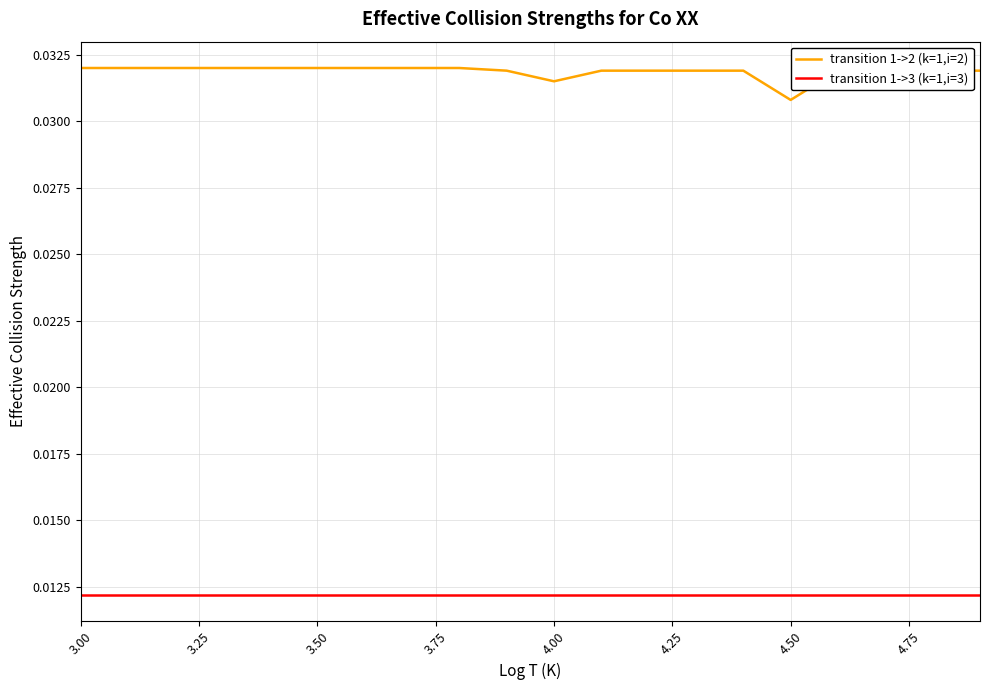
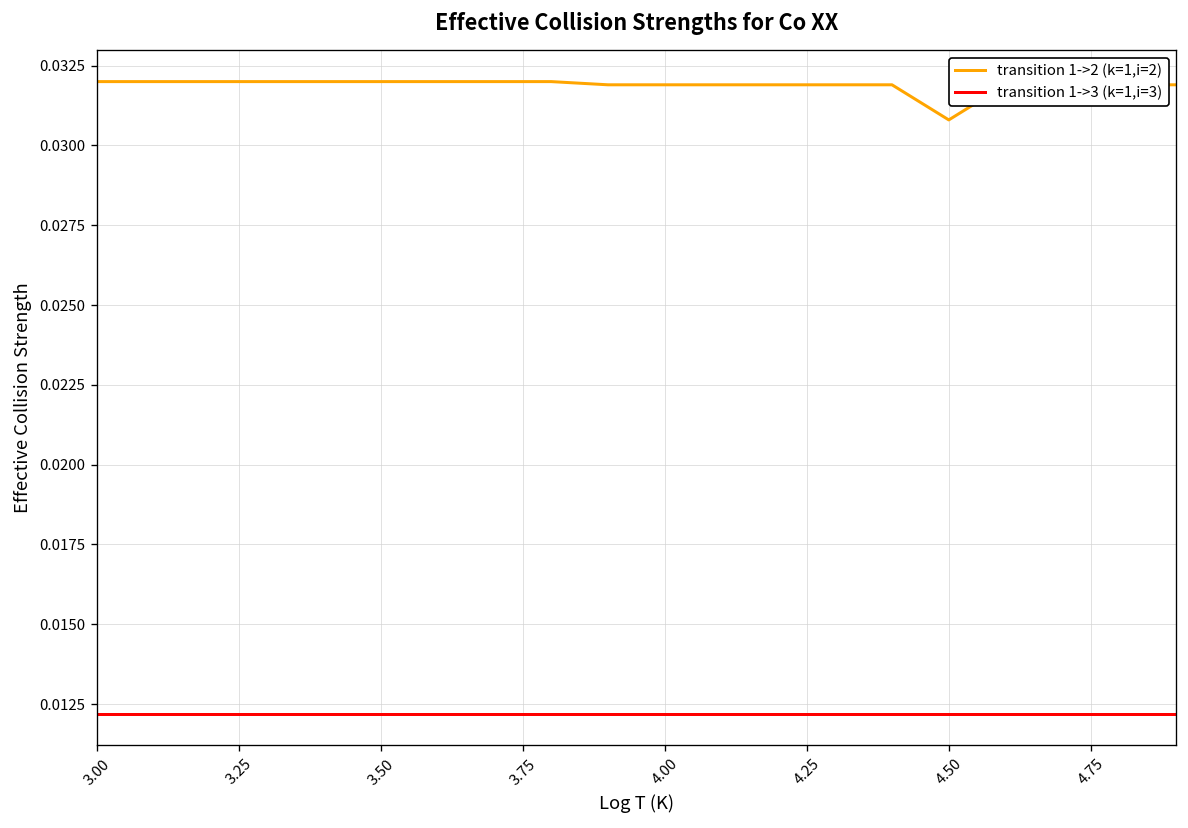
transition 1->2 (k=1,i=2), 4.00: 0.0315 -> 0.0319
